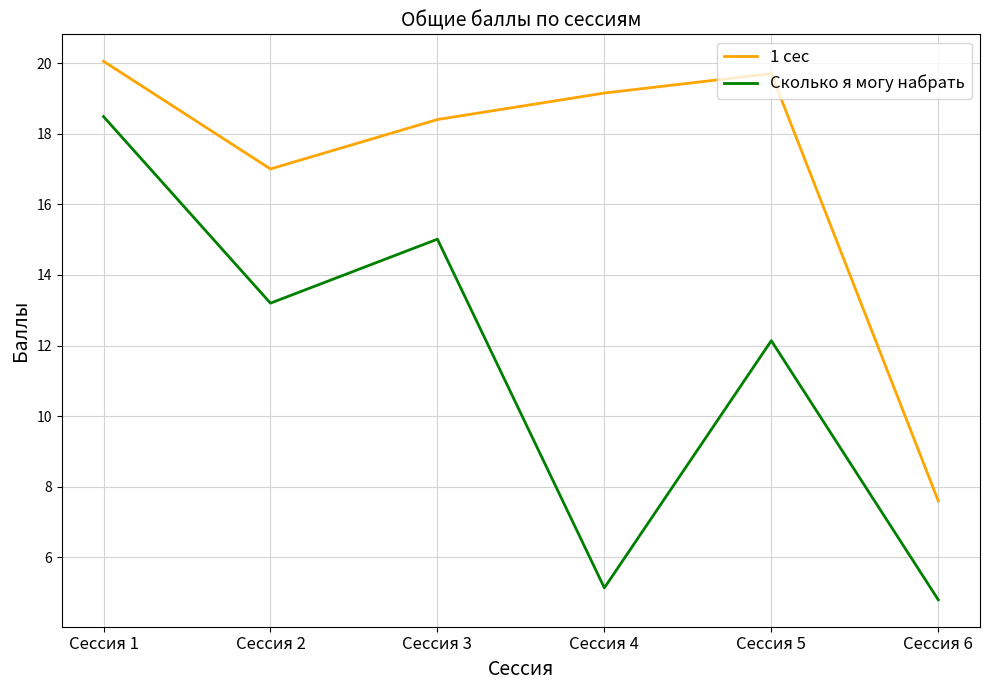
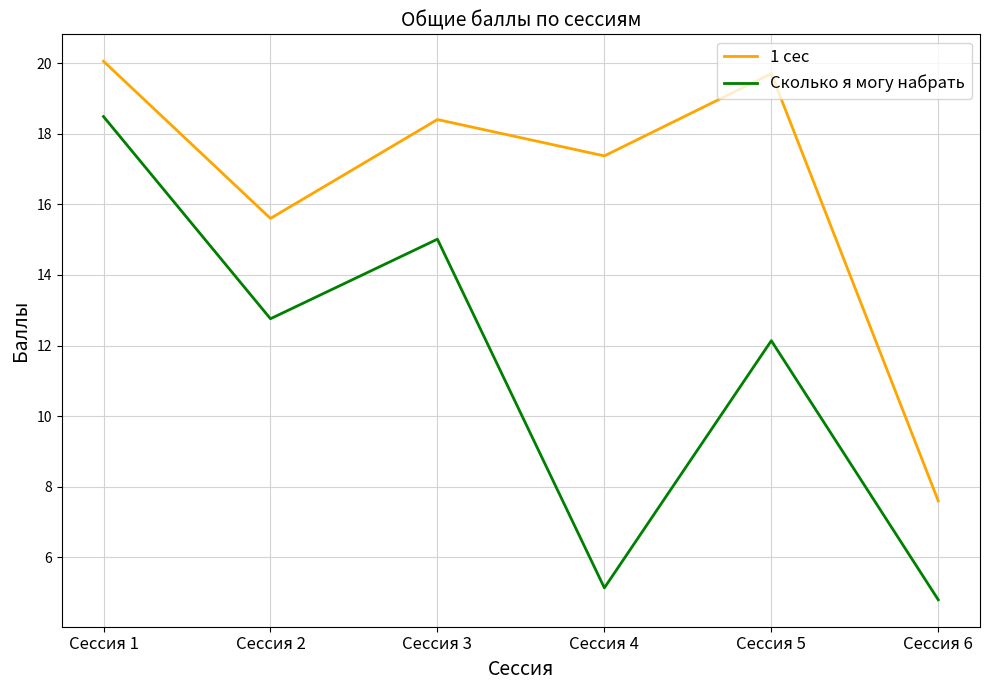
1 сес, Сессия 2: 17.0 -> 15.6
Сколько я могу набрать, Сессия 2: 13.2 -> 12.8
1 сес, Сессия 4: 19.2 -> 17.4
